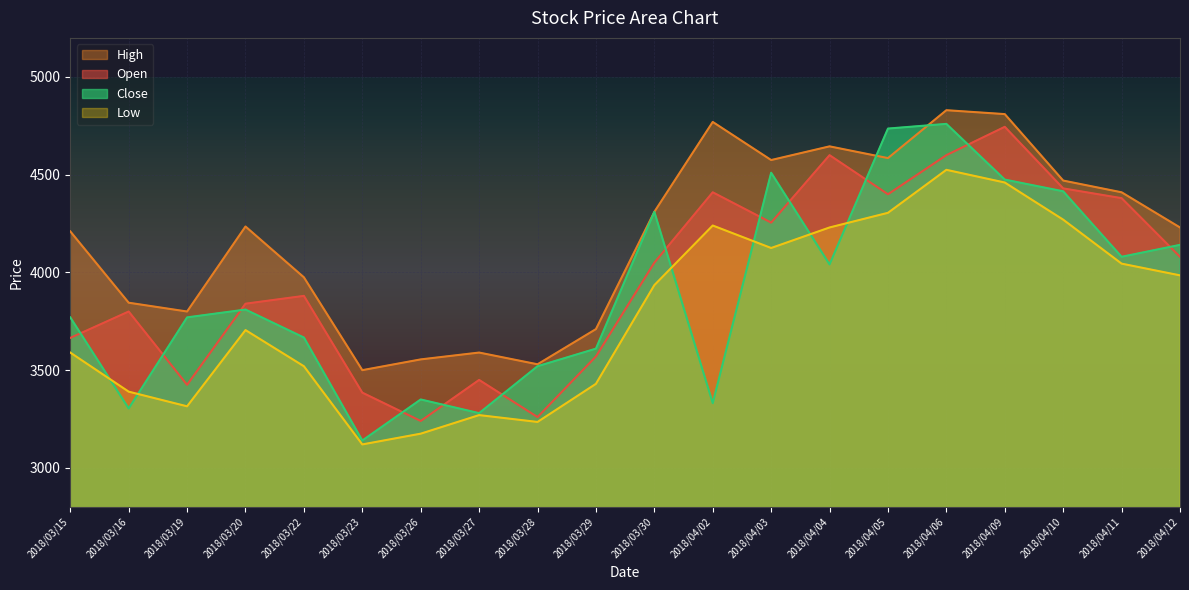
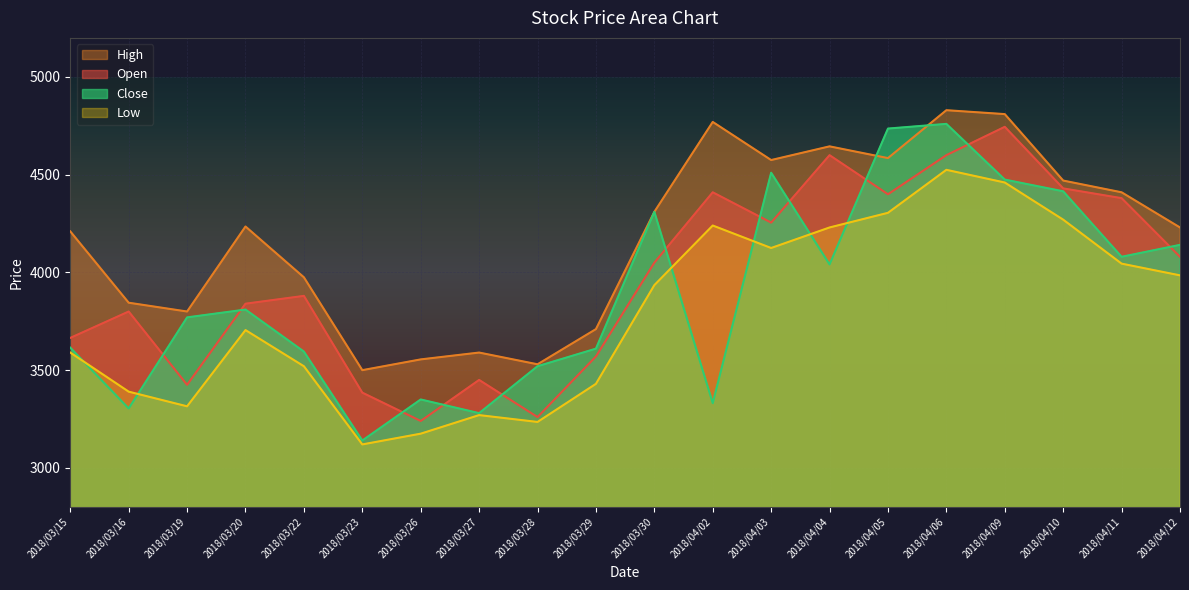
Close, 2018/03/15: 3770 -> 3620
Close, 2018/03/22: 3670 -> 3600
